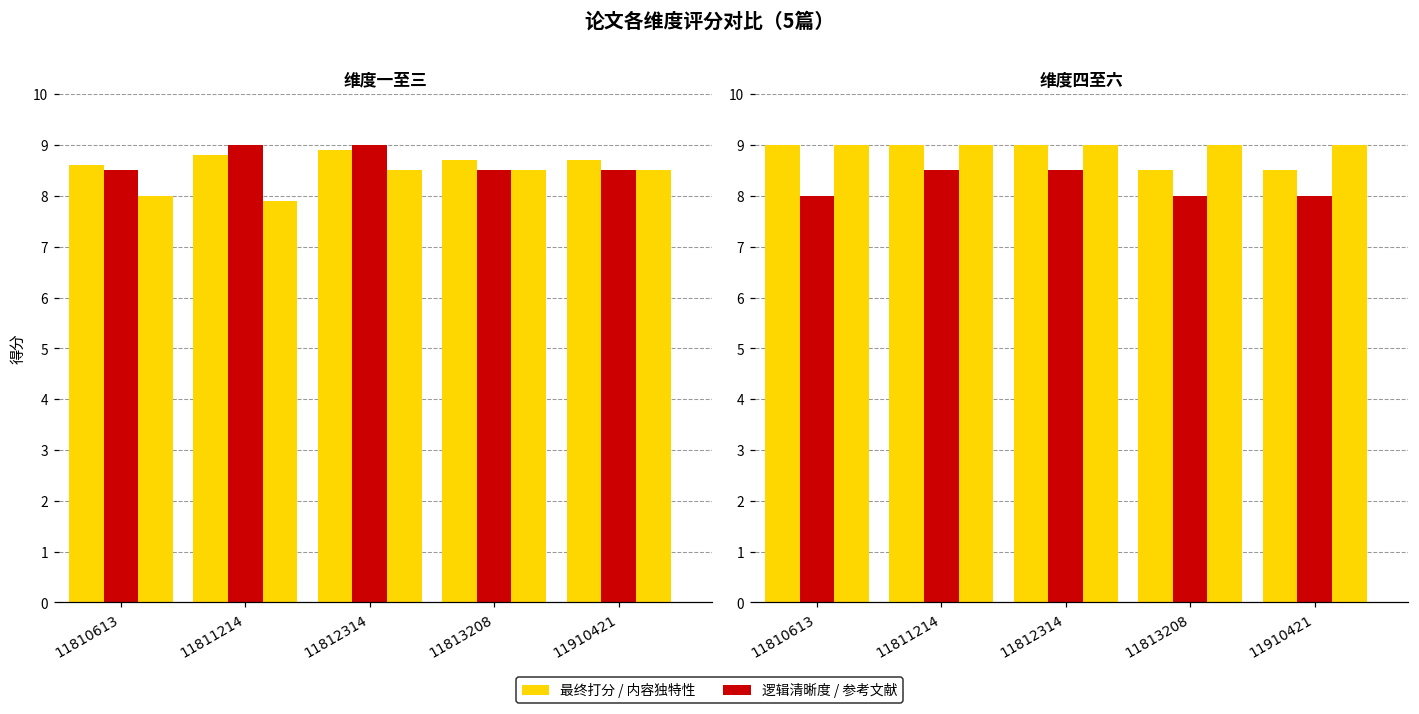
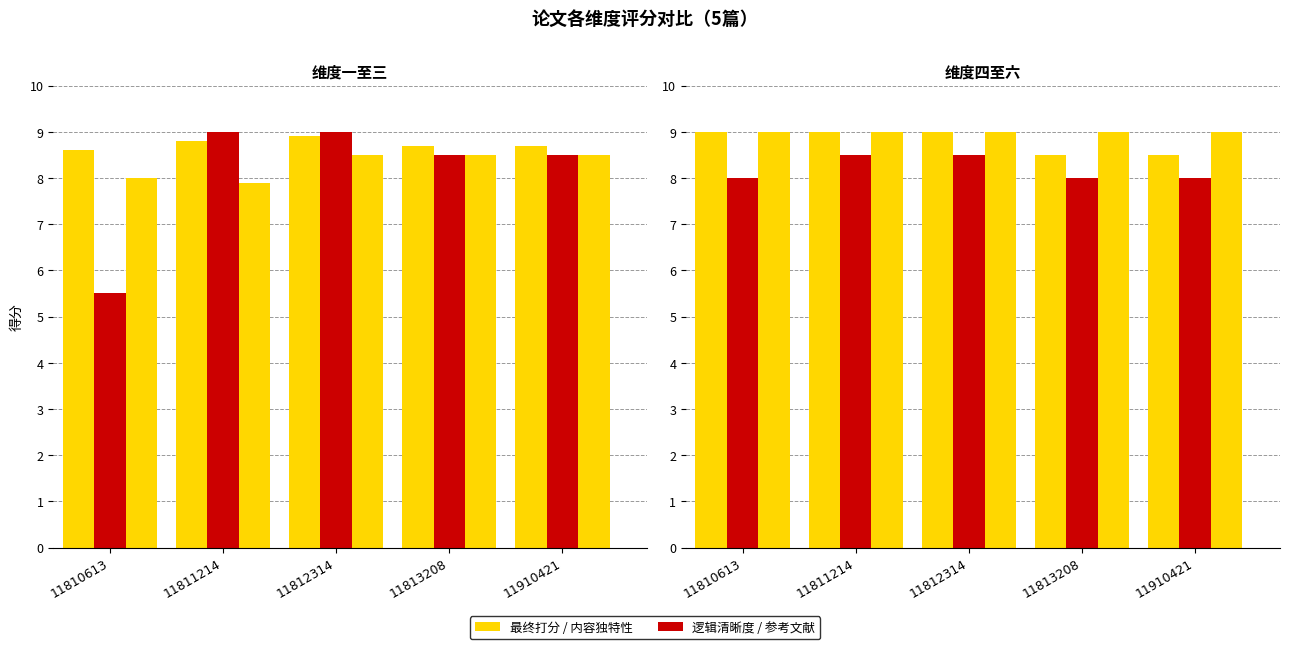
维度一至三, 11810613: 8.5 -> 5.5
